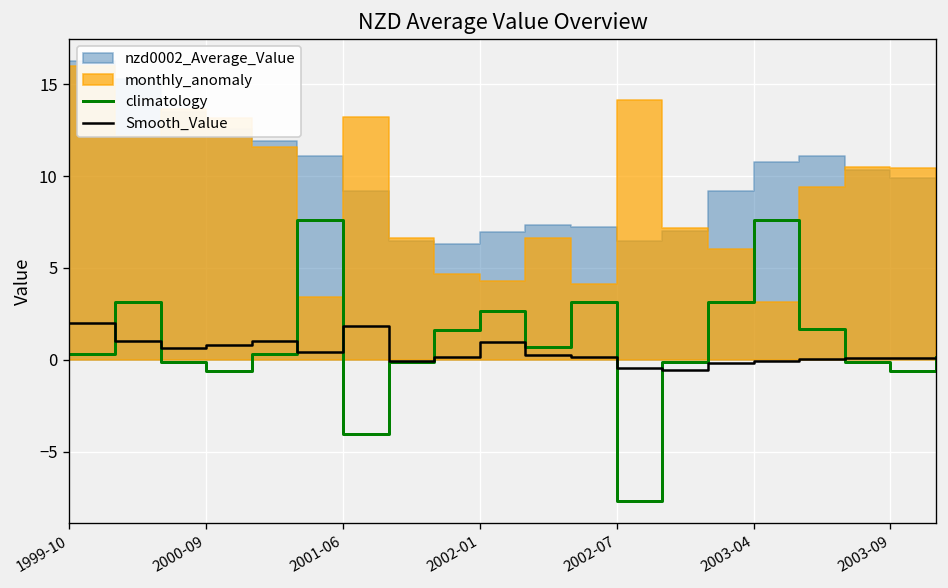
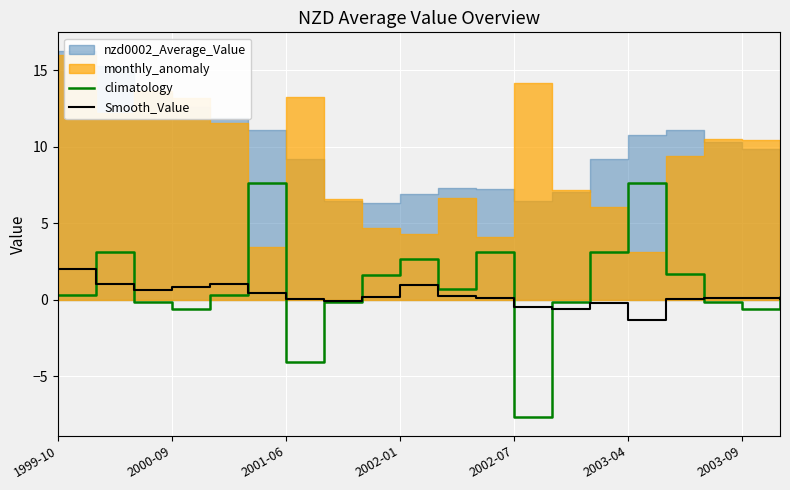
Smooth_Value, 2001-06: 1.8 -> 0.0
Smooth_Value, 2003-04: -0.1 -> -1.3
